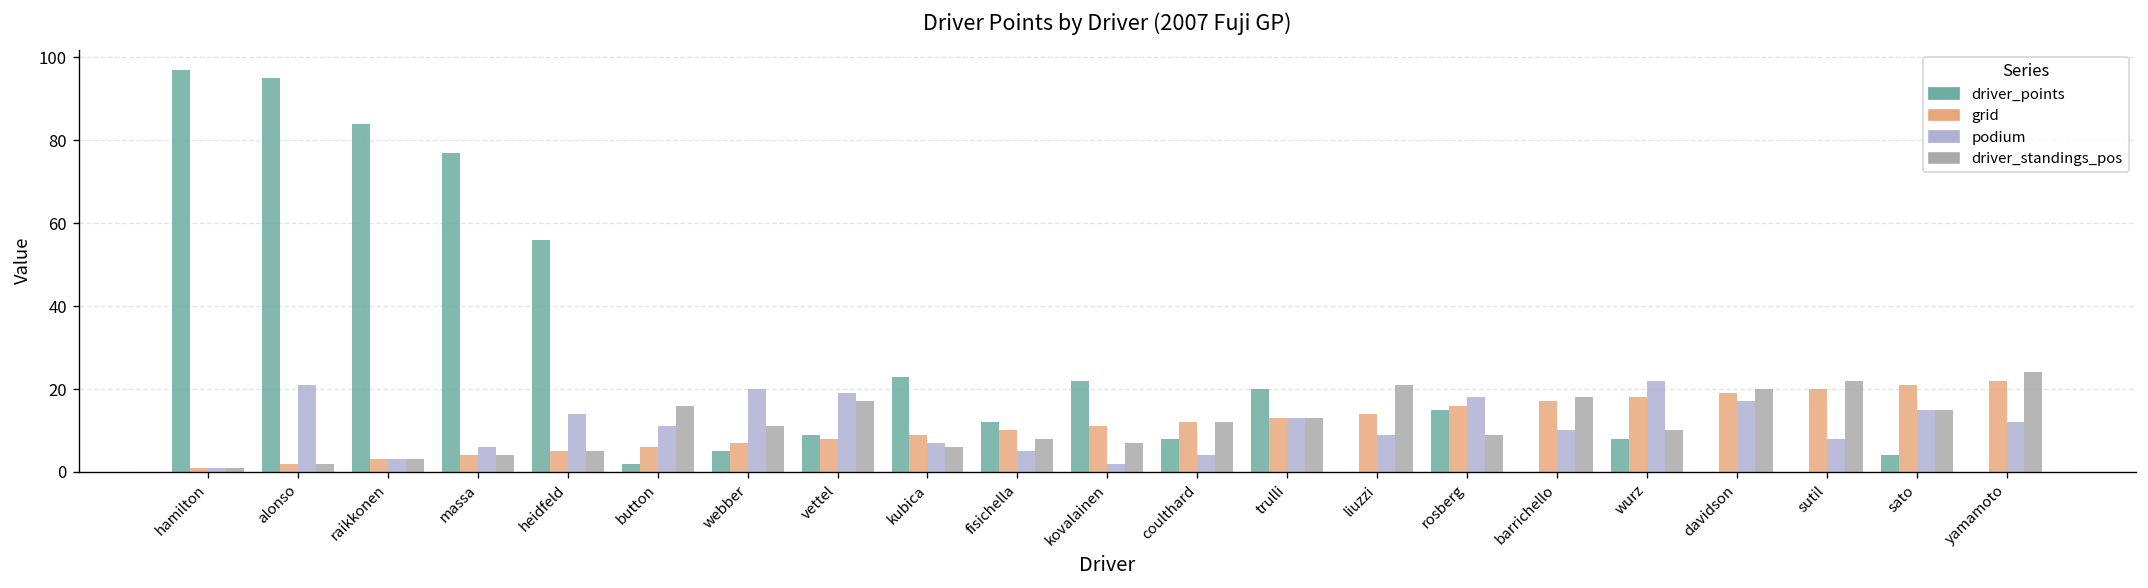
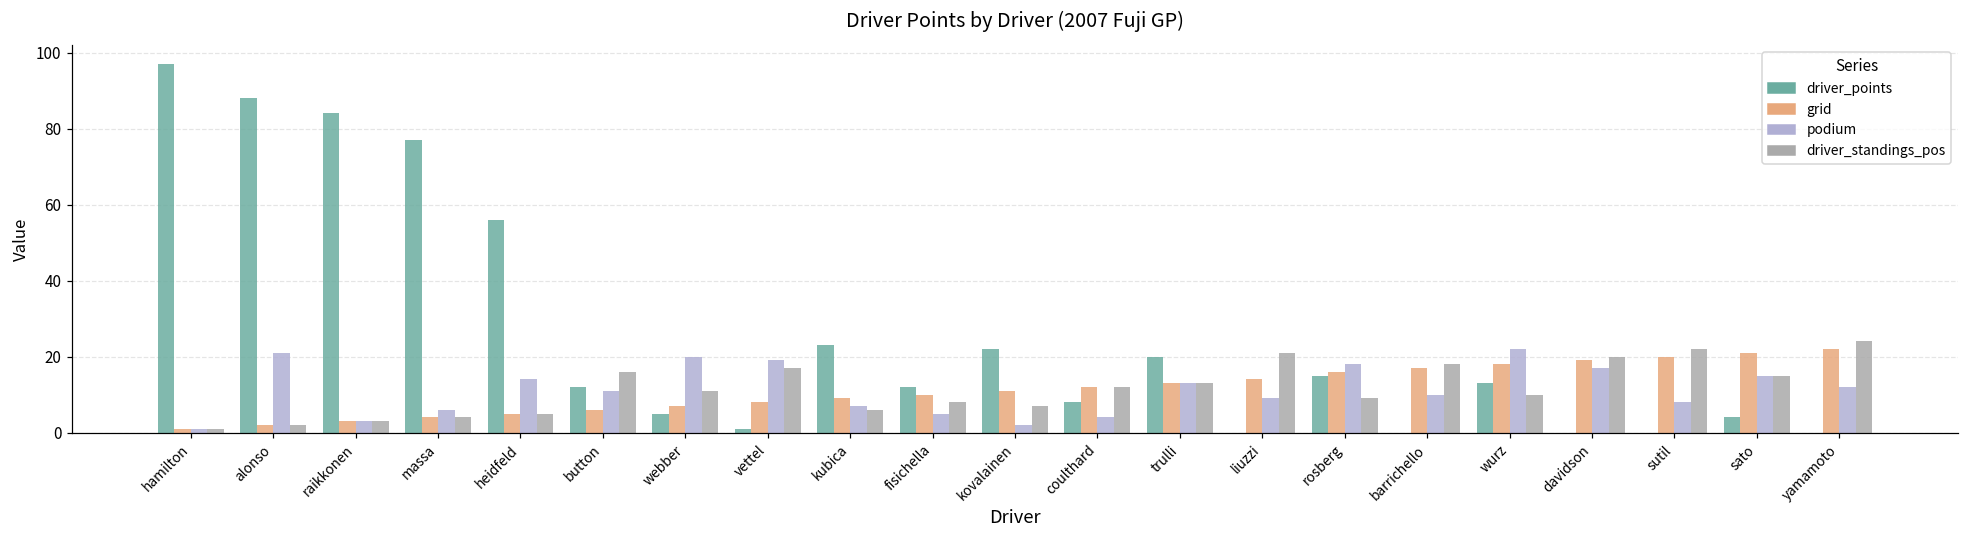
driver_points, alonso: 95 -> 88
driver_points, button: 2 -> 12
driver_points, vettel: 9 -> 1
driver_points, wurz: 8 -> 13
